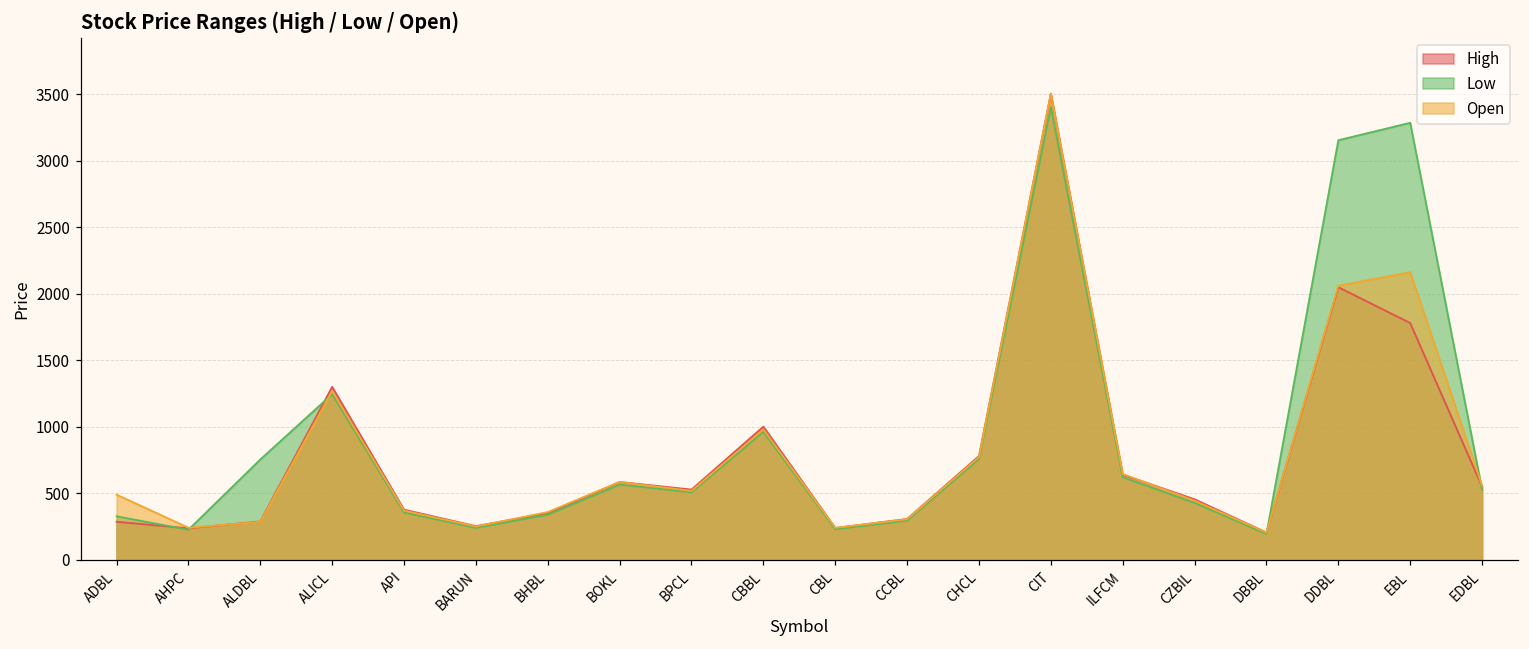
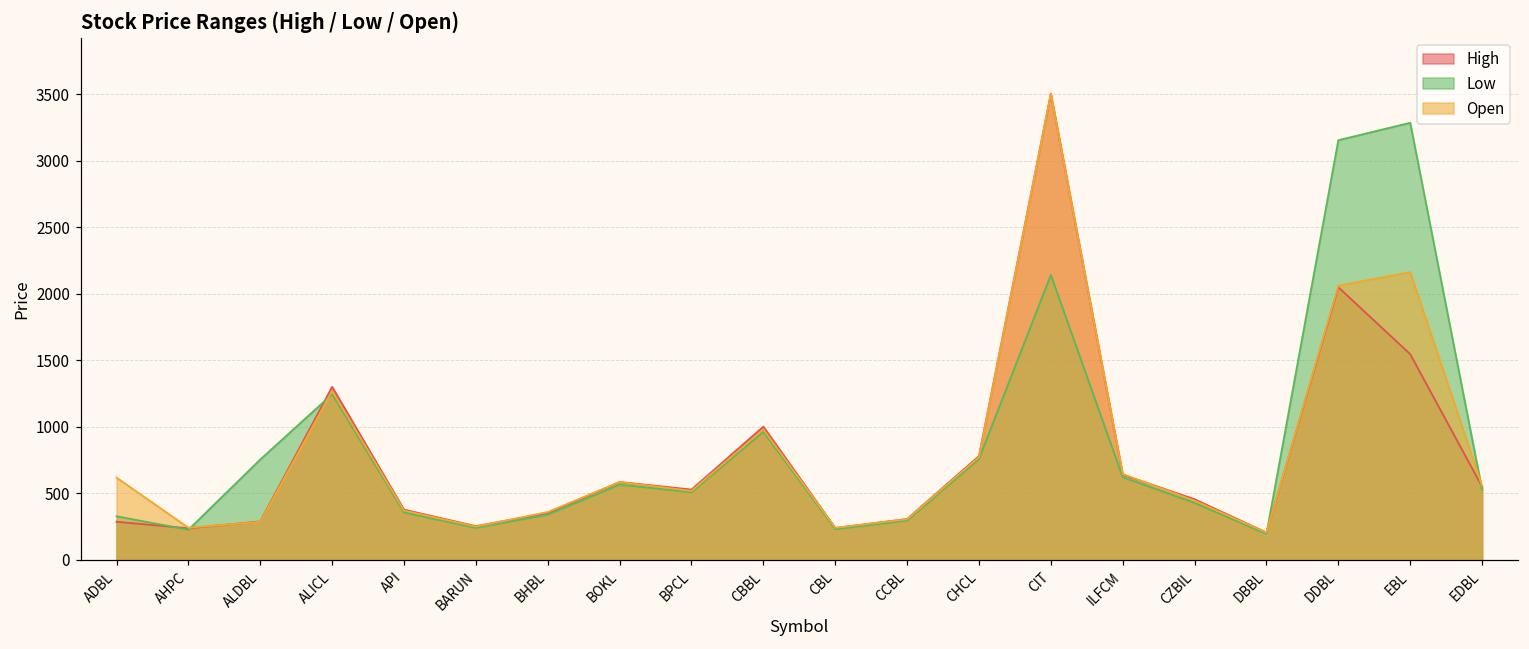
Open, ADBL: 490 -> 620
Low, CIT: 3400 -> 2140
High, EBL: 1780 -> 1550
